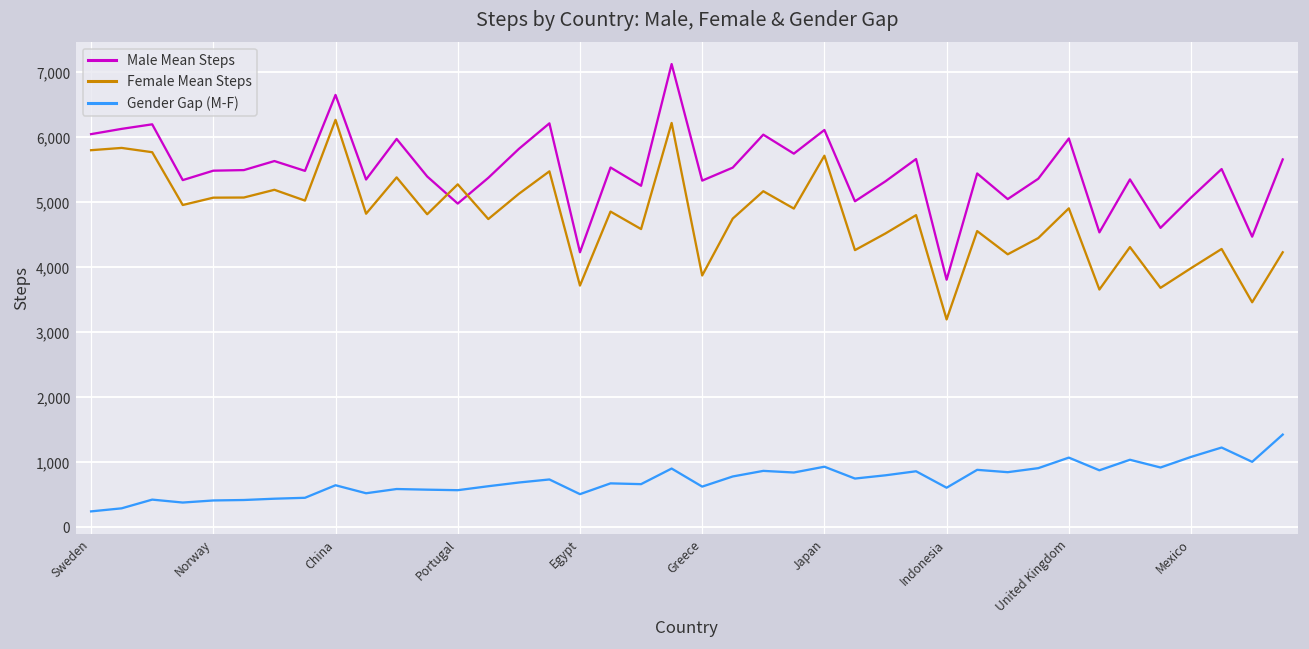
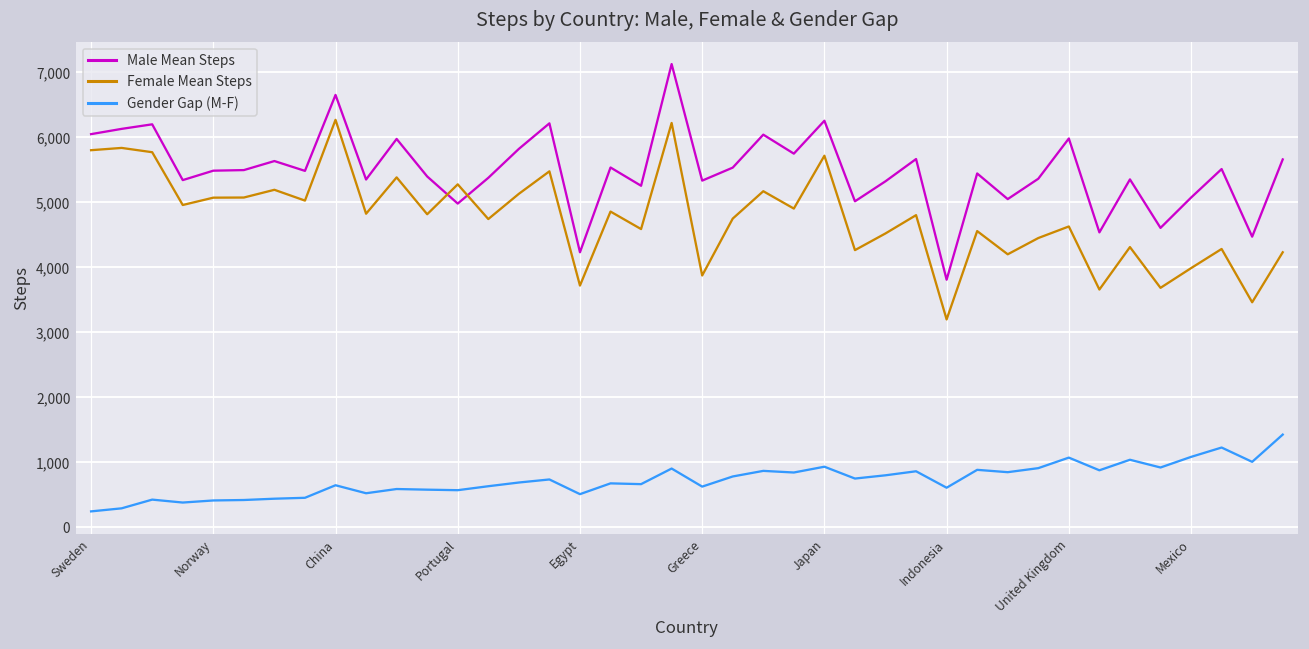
Male Mean Steps, Japan: 6,100 -> 6,300
Female Mean Steps, United Kingdom: 4,900 -> 4,600
